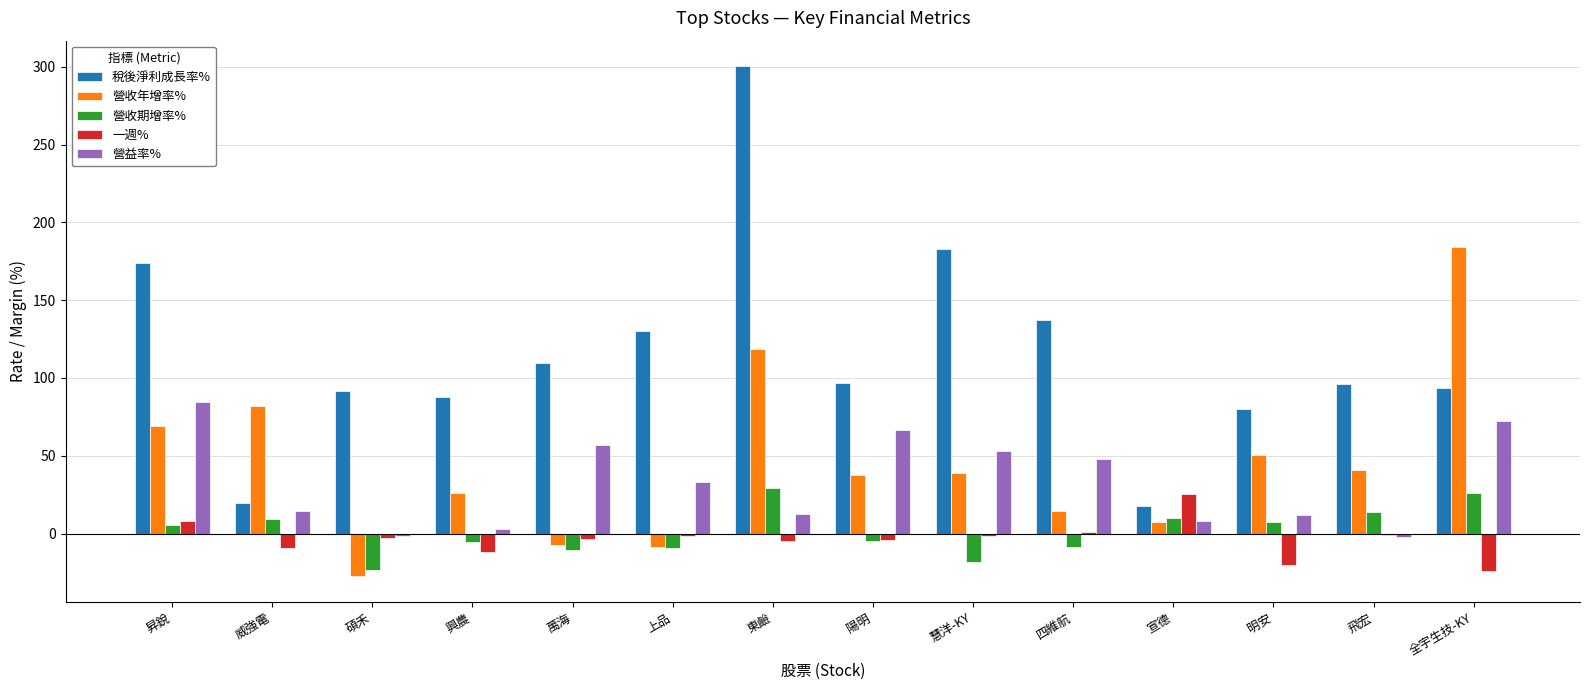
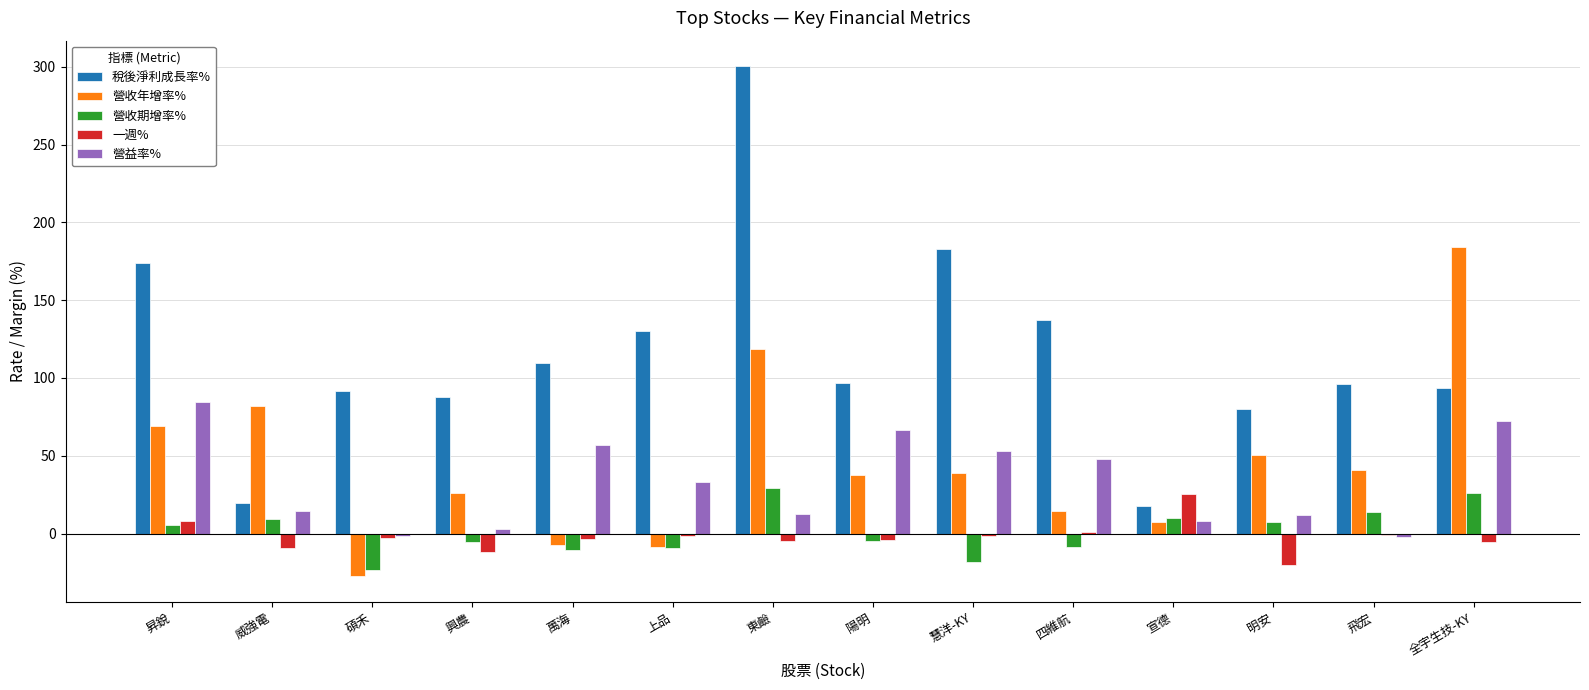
一週%, 全宇生技-KY: -24 -> -5
